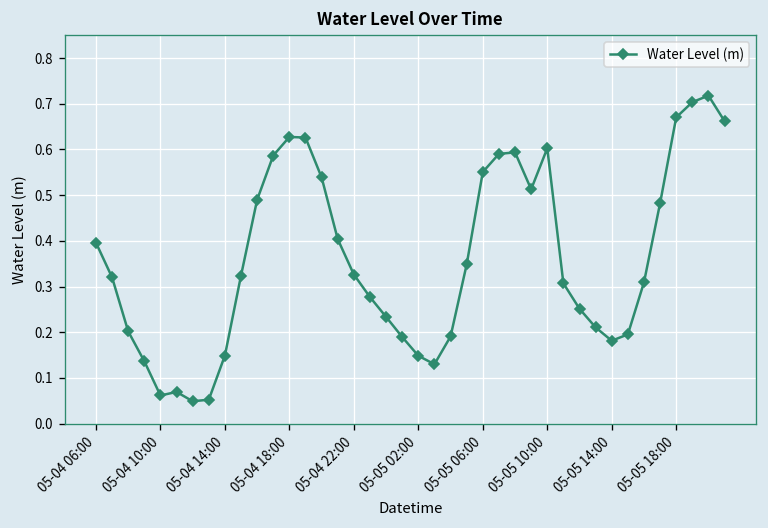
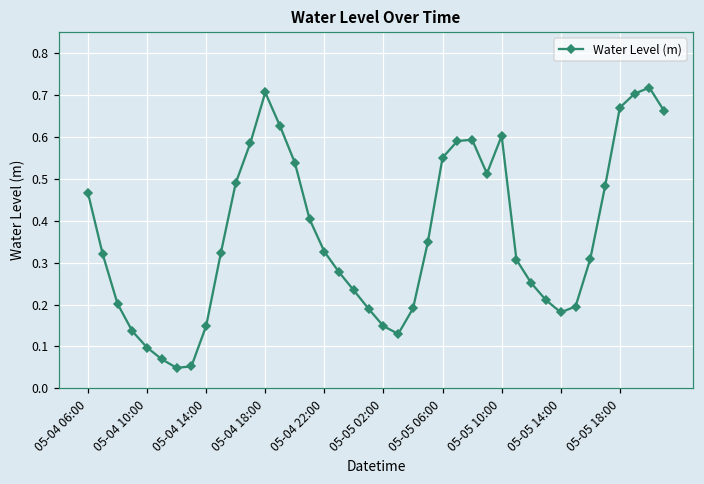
05-04 06:00: 0.40 -> 0.47
05-04 10:00: 0.06 -> 0.10
05-04 18:00: 0.63 -> 0.71
